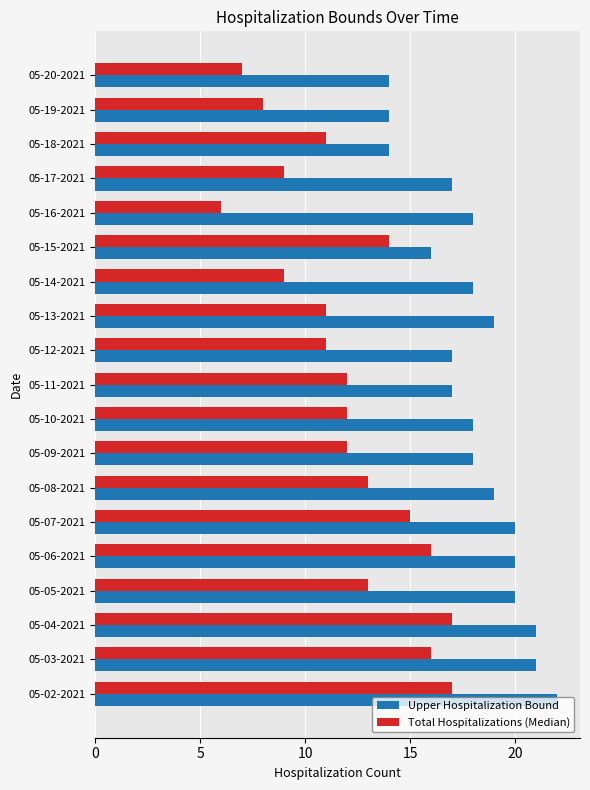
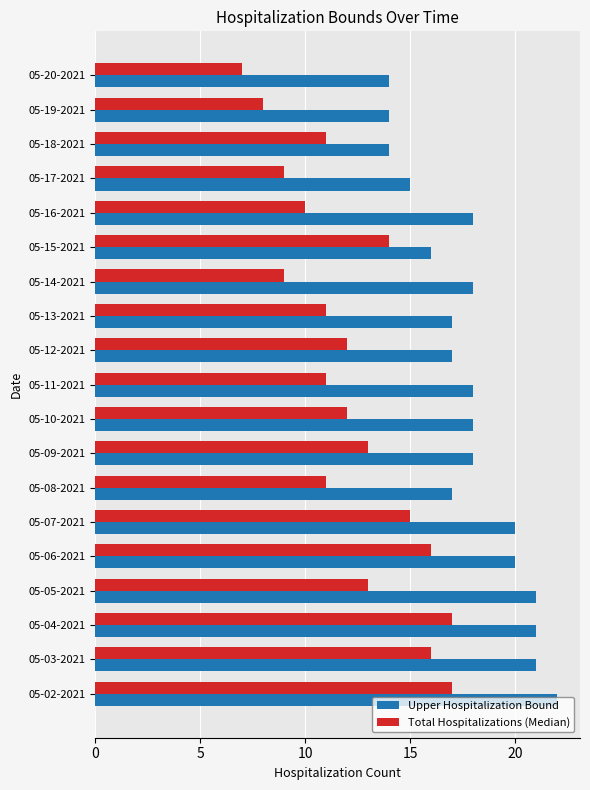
Upper Hospitalization Bound, 05-17-2021: 17 -> 15
Total Hospitalizations (Median), 05-16-2021: 6 -> 10
Upper Hospitalization Bound, 05-13-2021: 19 -> 17
Total Hospitalizations (Median), 05-12-2021: 11 -> 12
Total Hospitalizations (Median), 05-11-2021: 12 -> 11
Upper Hospitalization Bound, 05-11-2021: 17 -> 18
Total Hospitalizations (Median), 05-09-2021: 12 -> 13
Total Hospitalizations (Median), 05-08-2021: 13 -> 11
Upper Hospitalization Bound, 05-08-2021: 19 -> 17
Upper Hospitalization Bound, 05-05-2021: 20 -> 21
